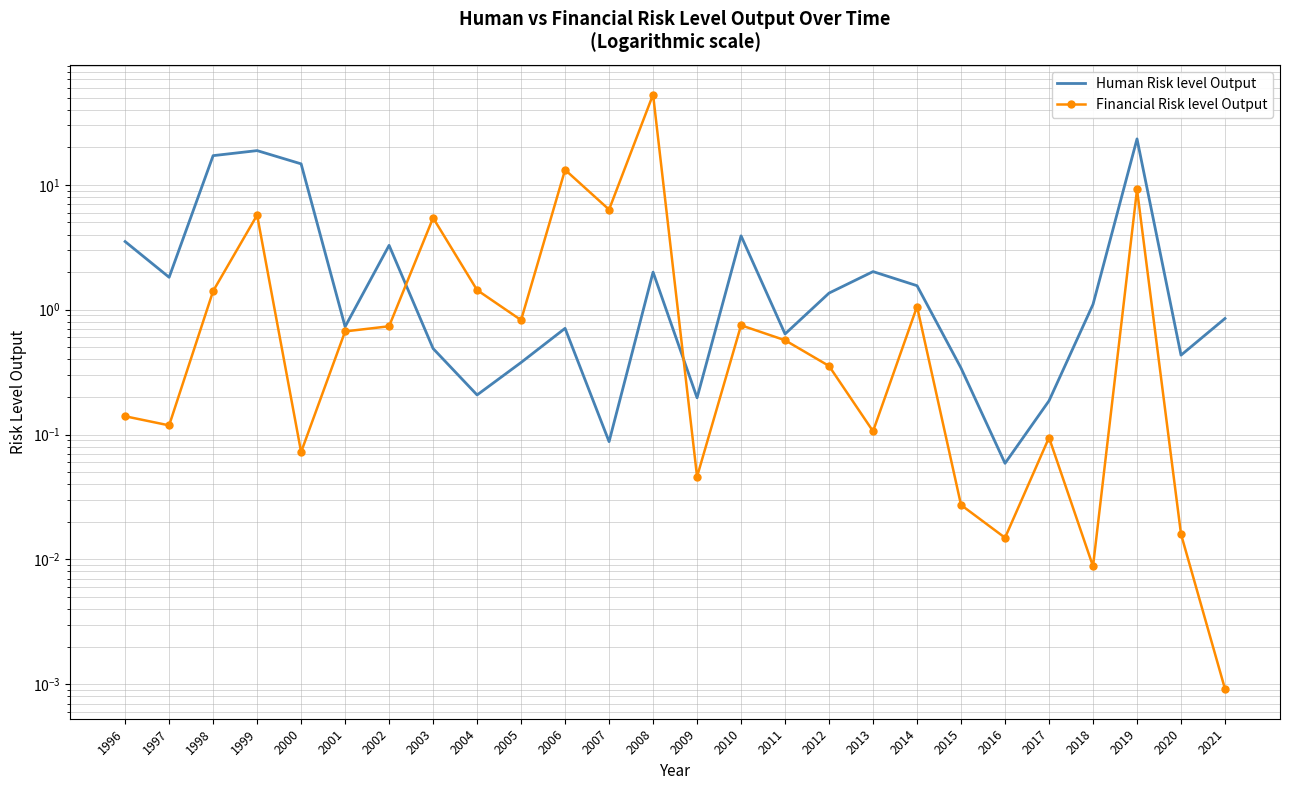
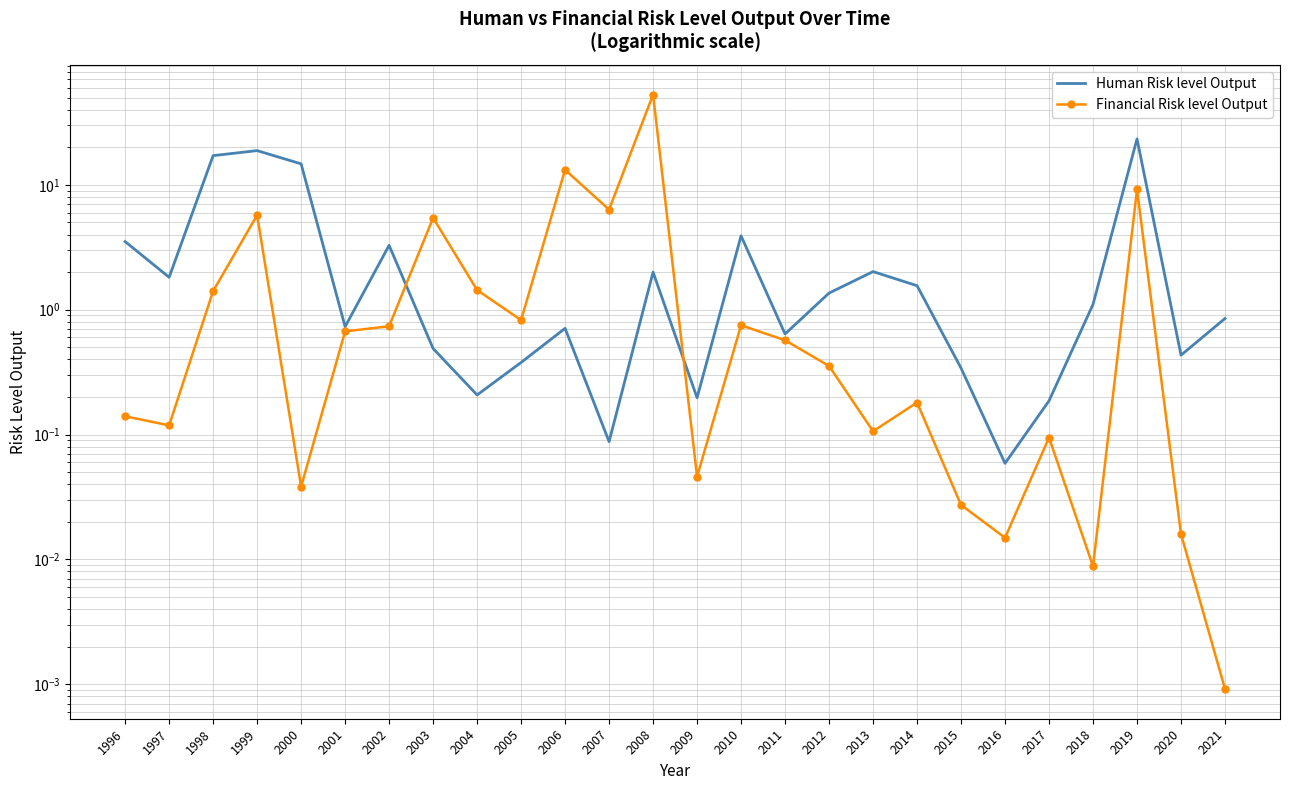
Financial Risk level Output, 2000: 0.07 -> 0.038
Financial Risk level Output, 2014: 1.1 -> 0.18
